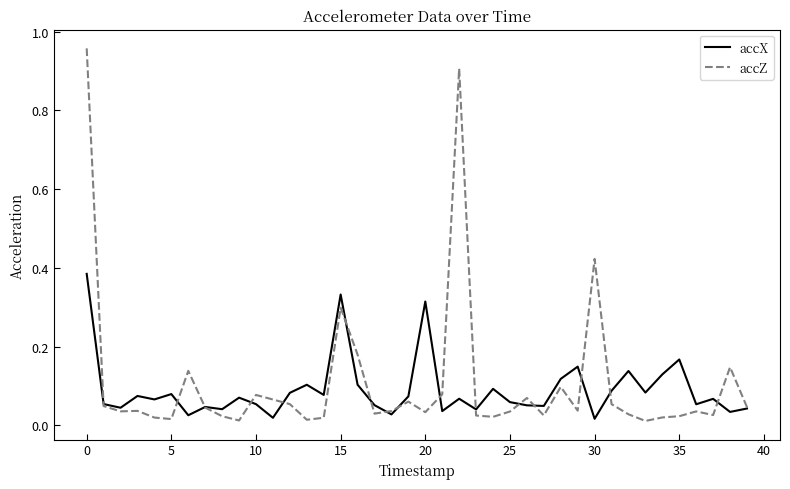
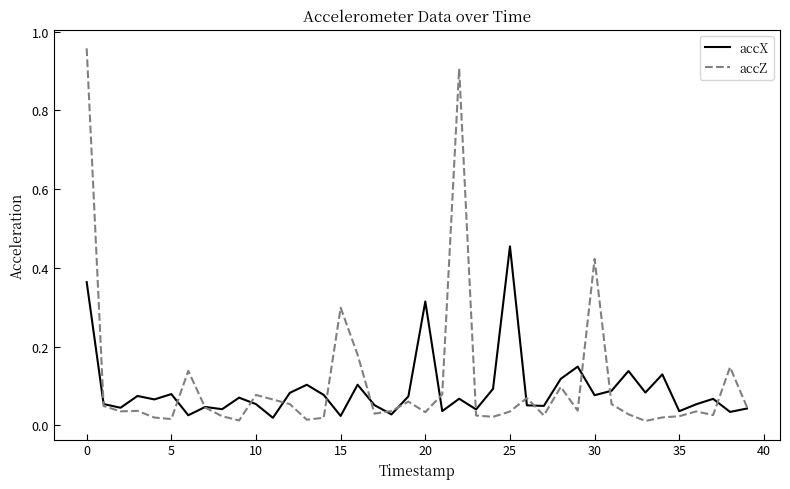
accX, 0: 0.38 -> 0.36
accX, 15: 0.33 -> 0.02
accX, 25: 0.06 -> 0.45
accX, 30: 0.02 -> 0.08
accX, 35: 0.17 -> 0.04
